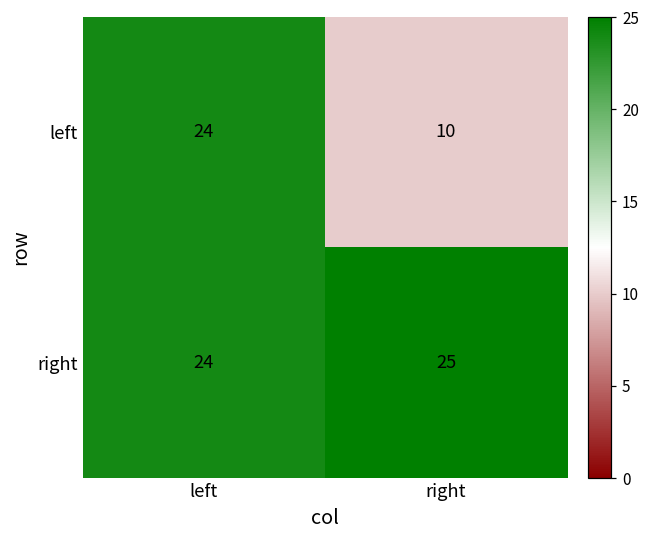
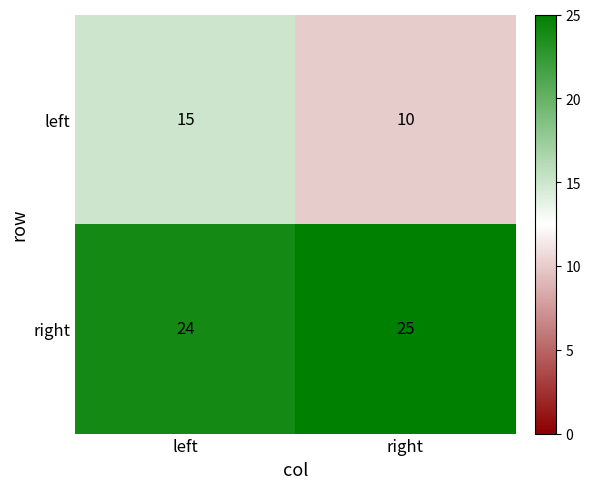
left, left: 24 -> 15
